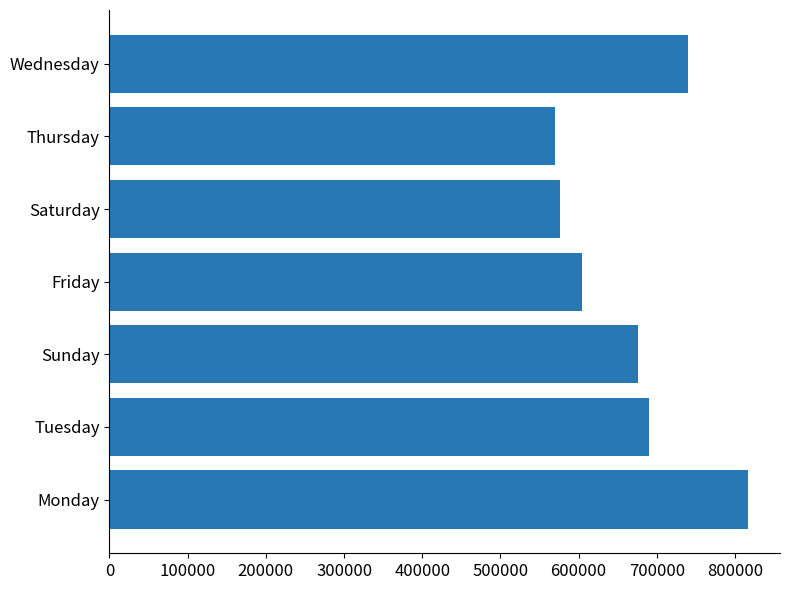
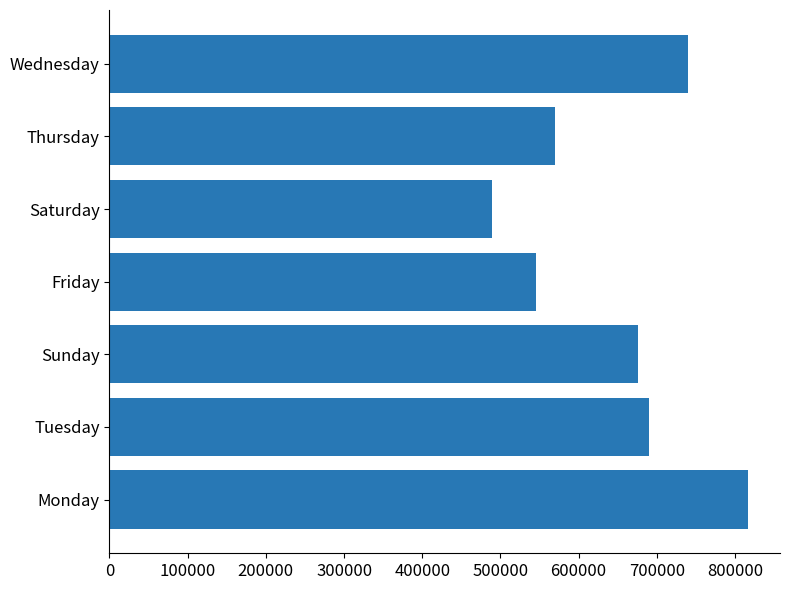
Saturday: 580000 -> 490000
Friday: 600000 -> 550000
